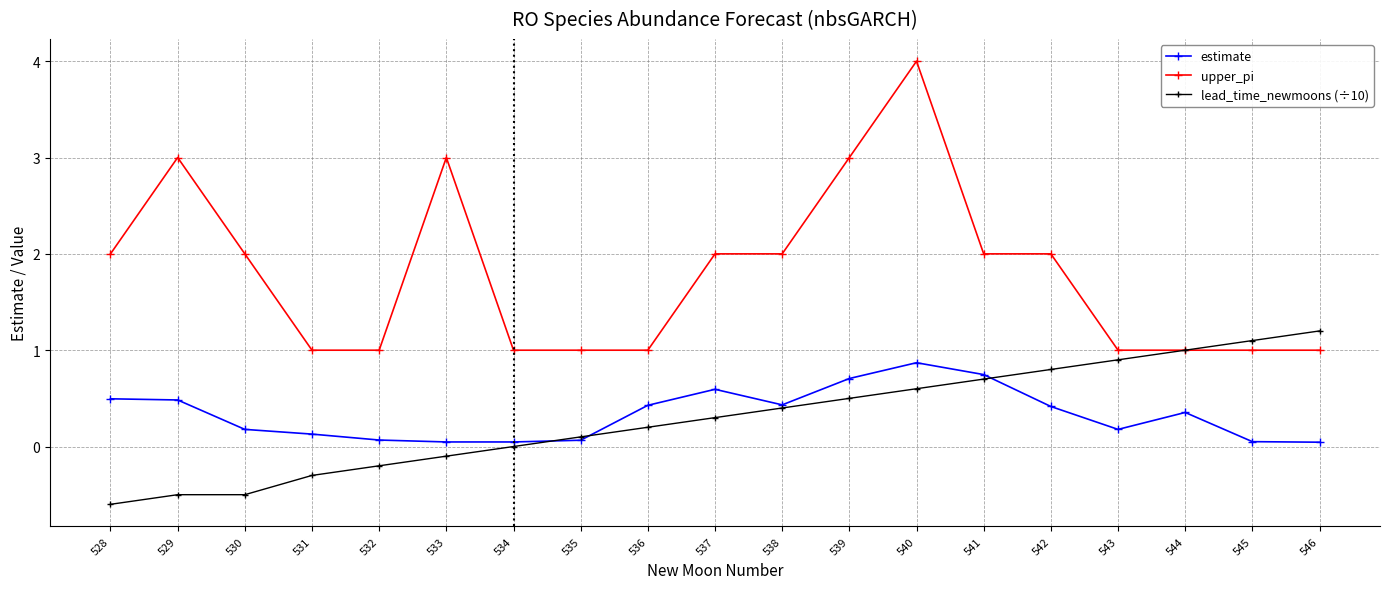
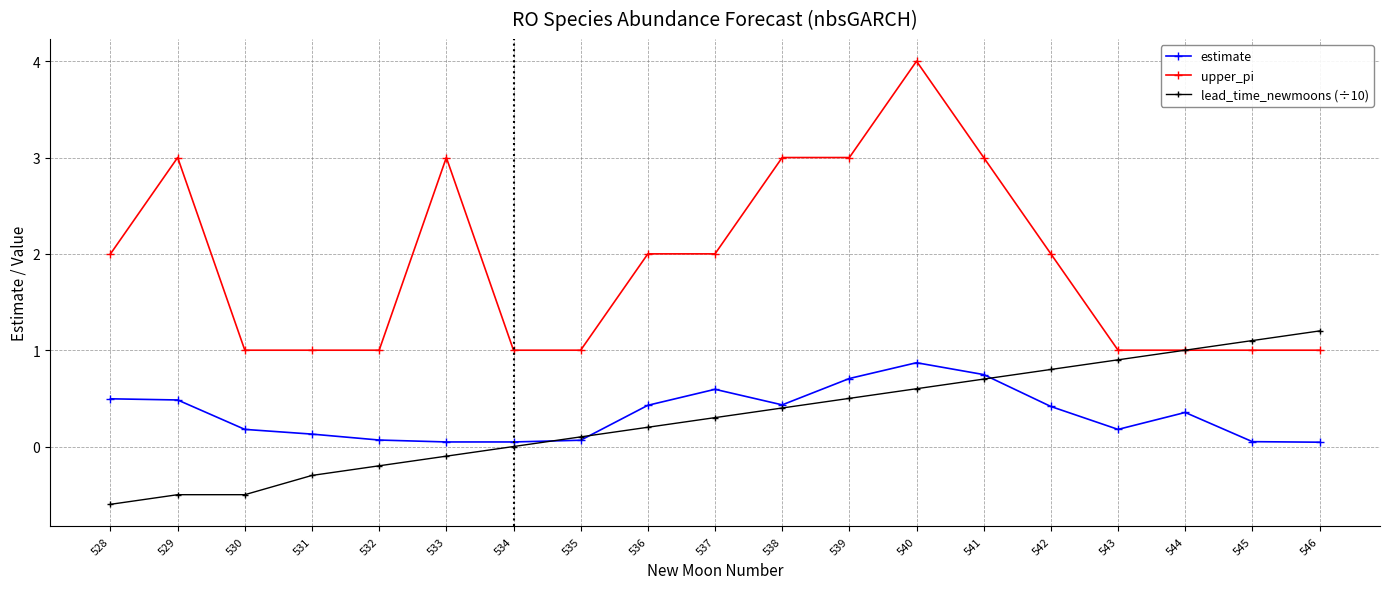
upper_pi, 530: 2 -> 1
upper_pi, 536: 1 -> 2
upper_pi, 538: 2 -> 3
upper_pi, 541: 2 -> 3
